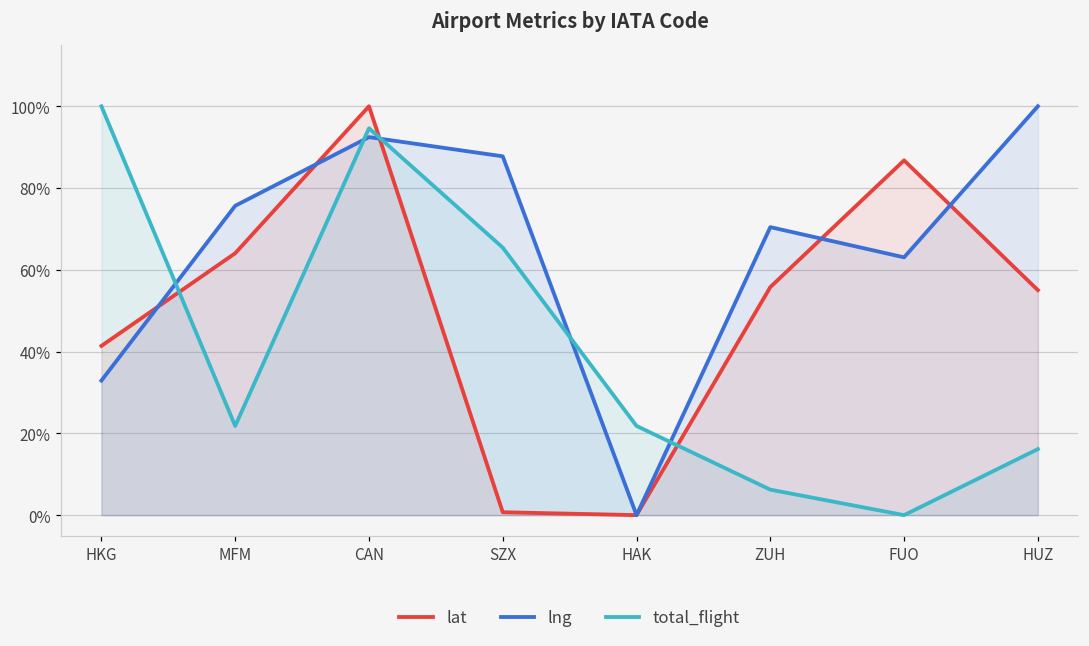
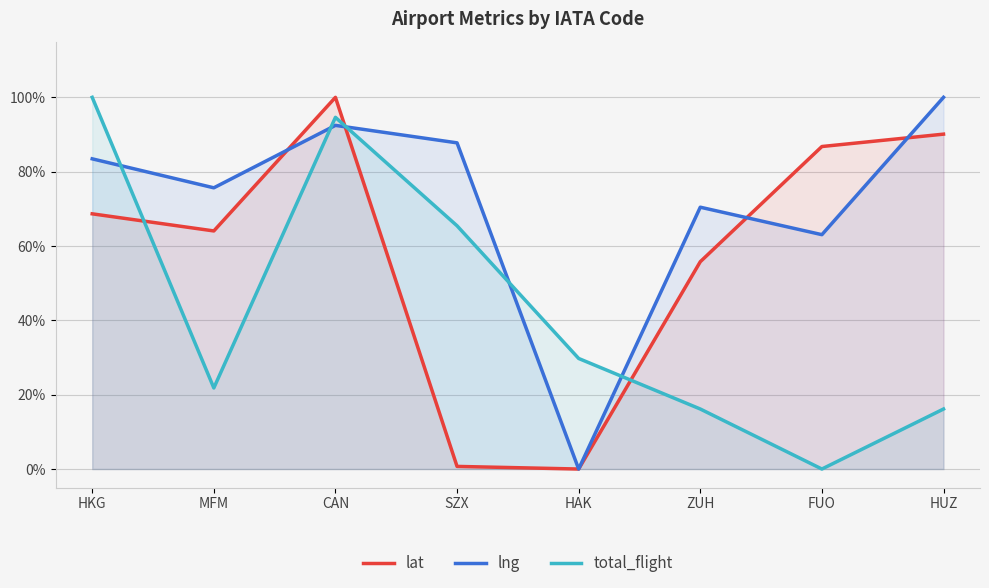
lat, HKG: 41% -> 69%
lng, HKG: 33% -> 83%
total_flight, HAK: 22% -> 30%
total_flight, ZUH: 6% -> 16%
lat, HUZ: 55% -> 90%
